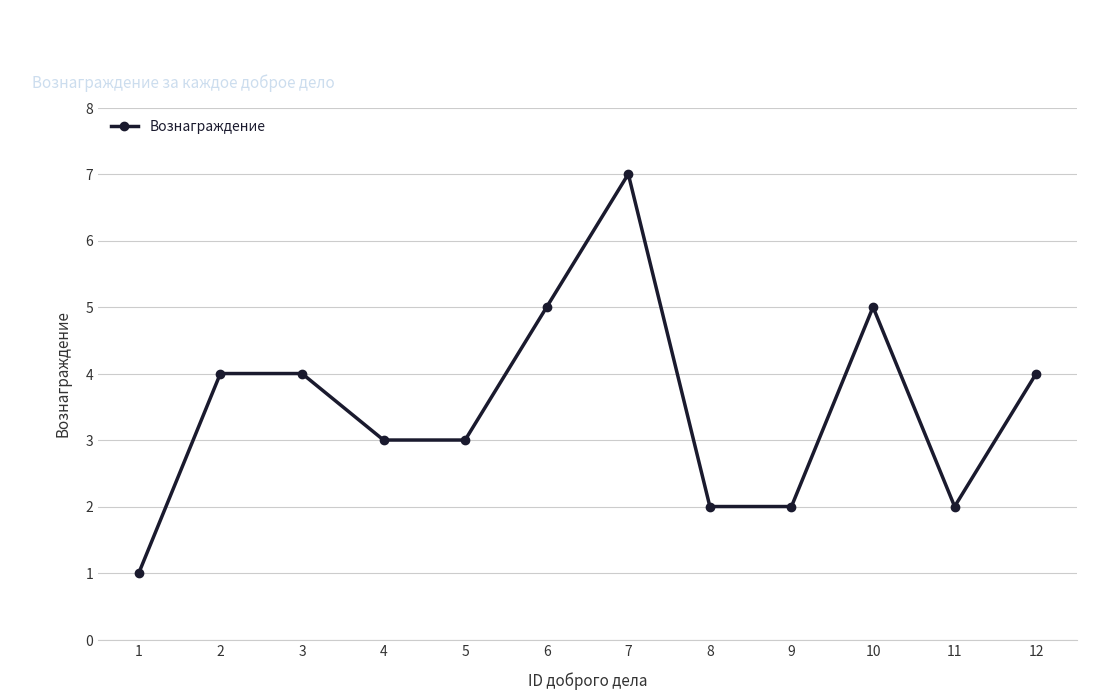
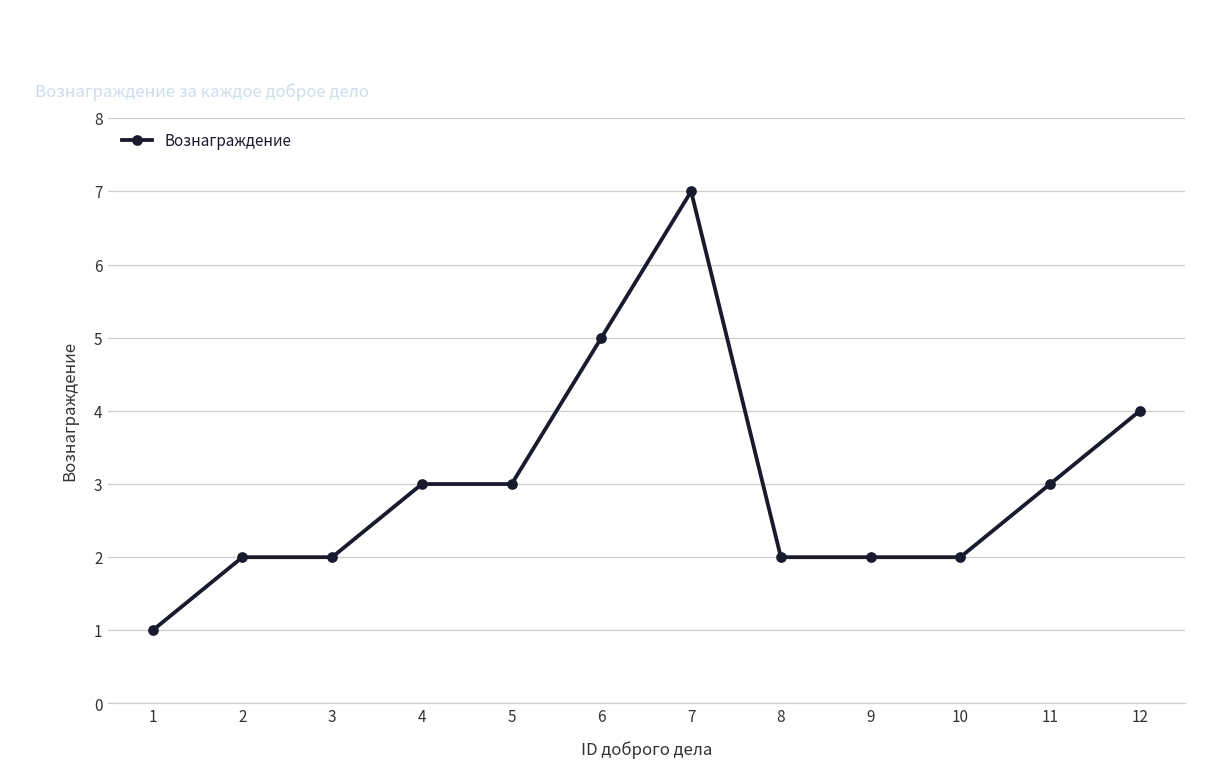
2: 4 -> 2
3: 4 -> 2
10: 5 -> 2
11: 2 -> 3
